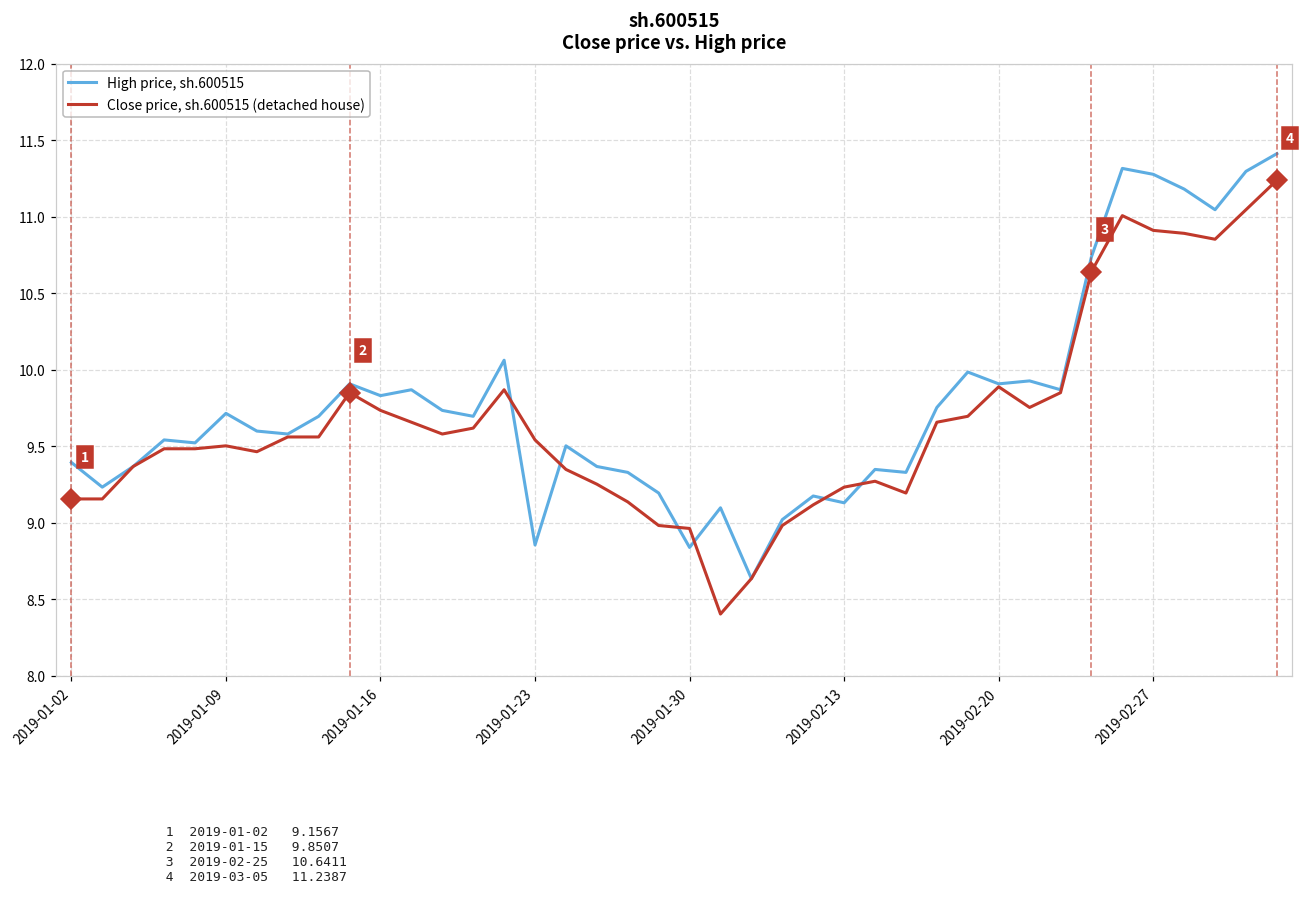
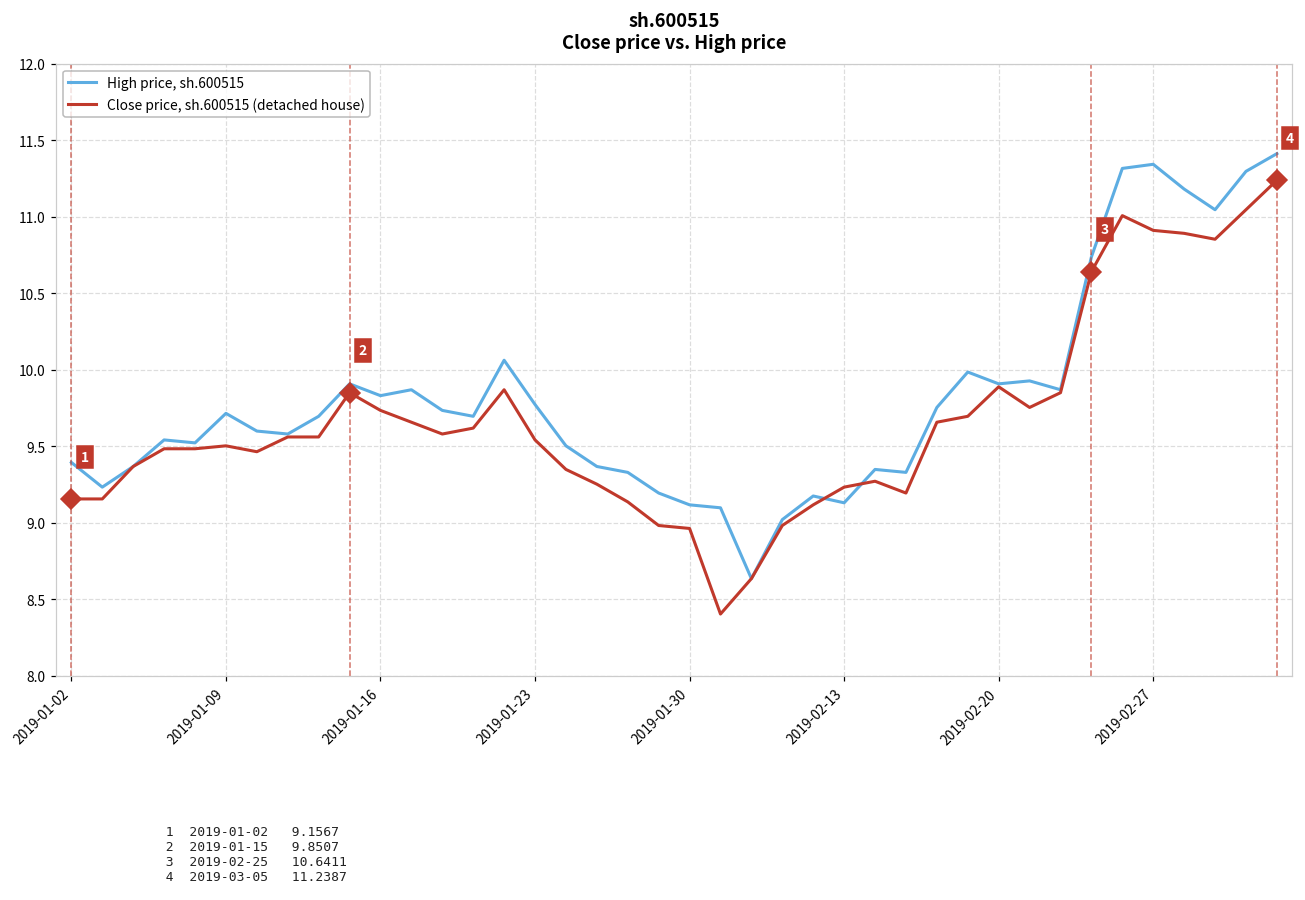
High price, sh.600515, 2019-01-23: 8.86 -> 9.77
High price, sh.600515, 2019-01-30: 8.84 -> 9.12
High price, sh.600515, 2019-02-27: 11.28 -> 11.34
